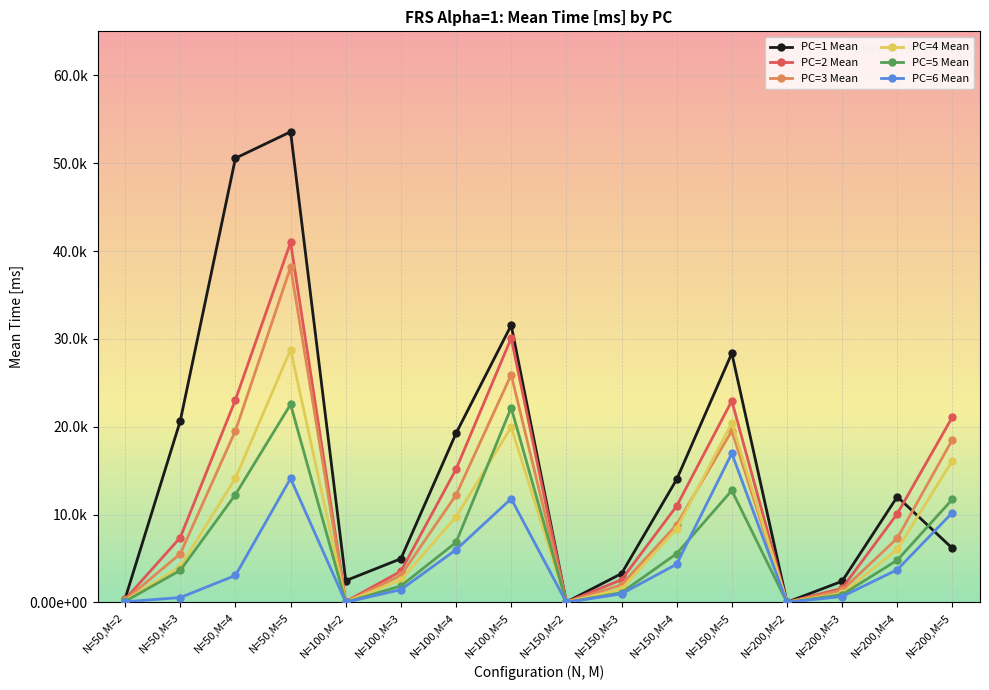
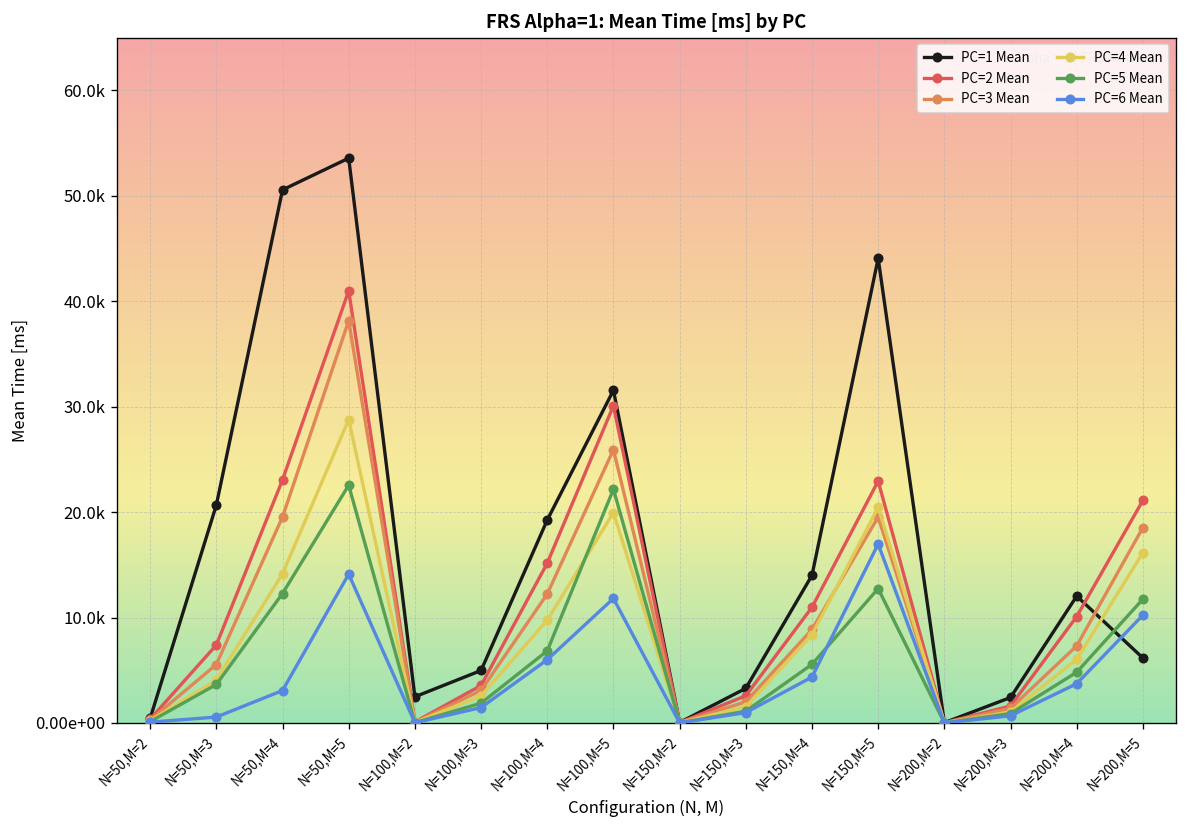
PC=1 Mean, N=150,M=5: 28000 -> 44000
